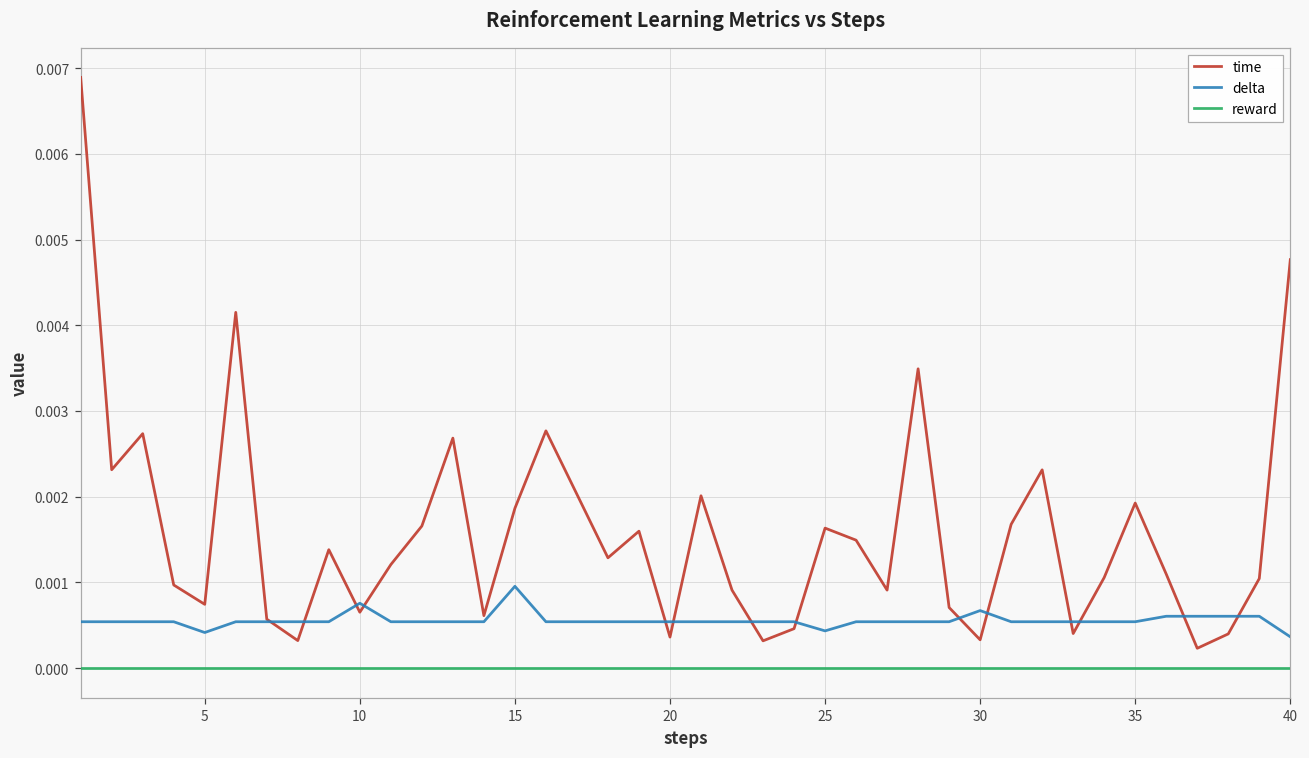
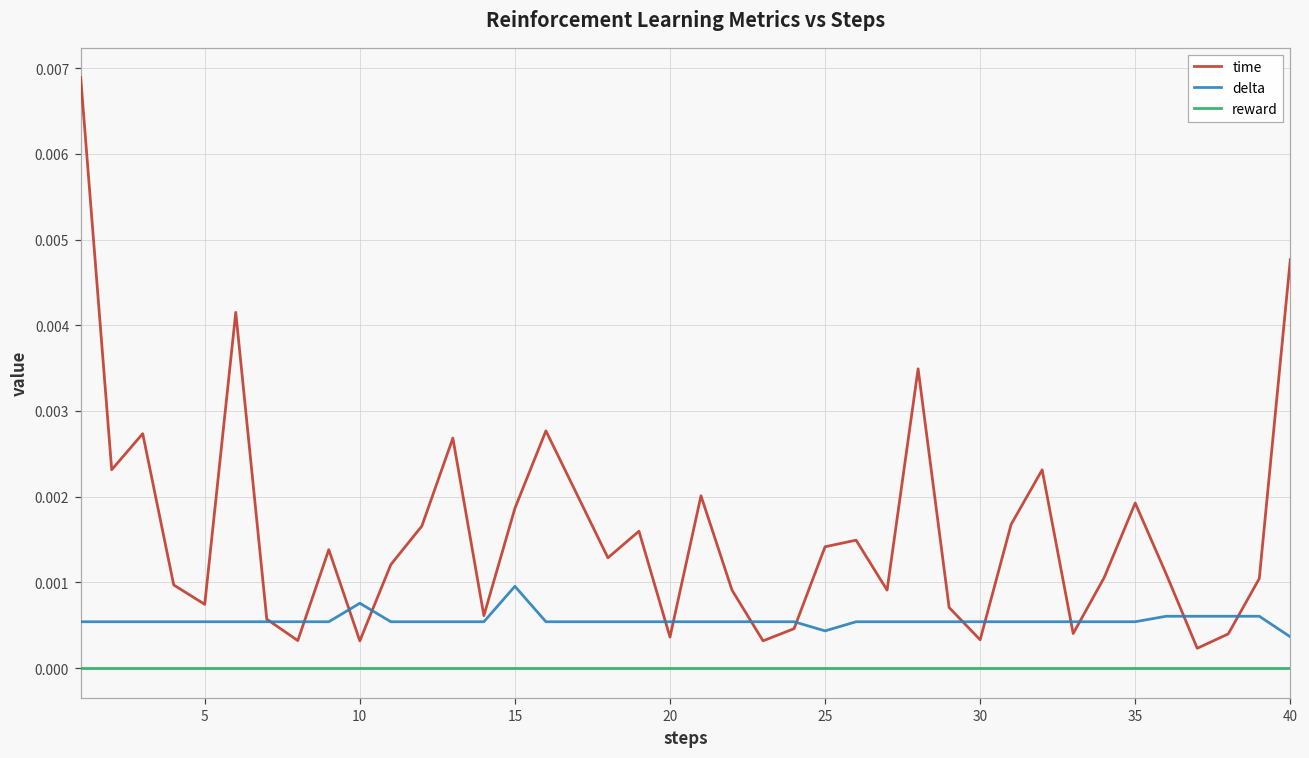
delta, 5: 0.0004 -> 0.0005
time, 10: 0.0007 -> 0.0003
time, 25: 0.0016 -> 0.0014
delta, 30: 0.0007 -> 0.0005
